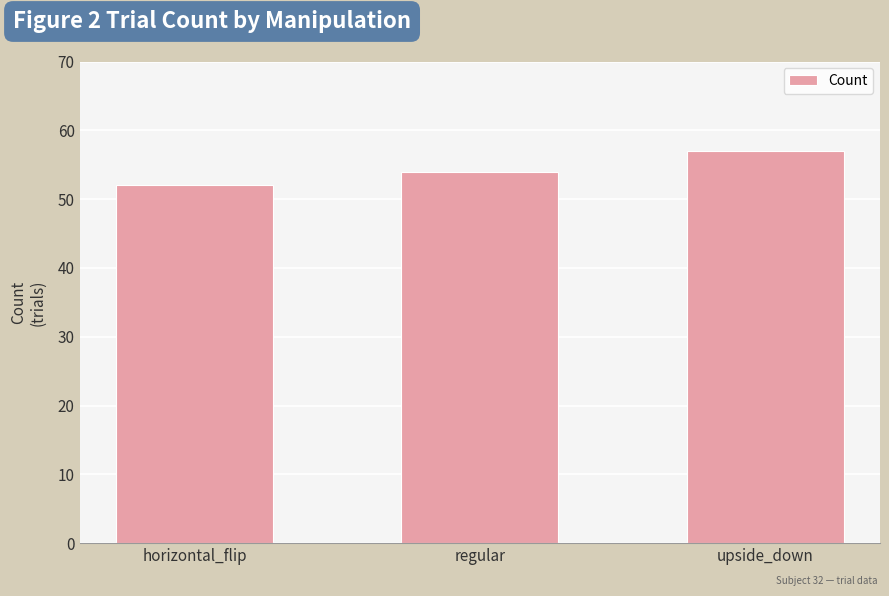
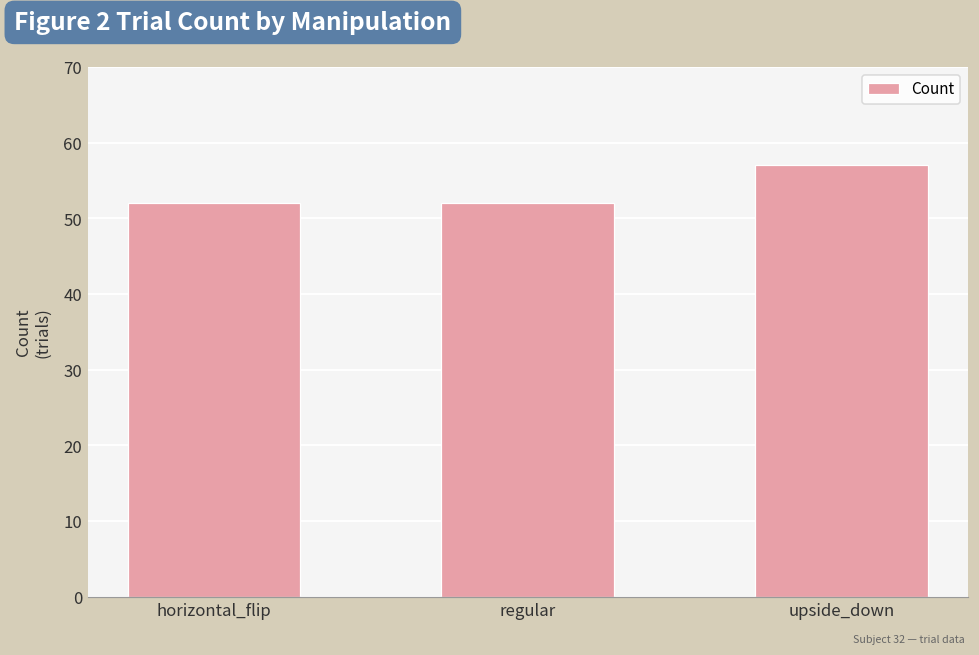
regular: 54 -> 52
